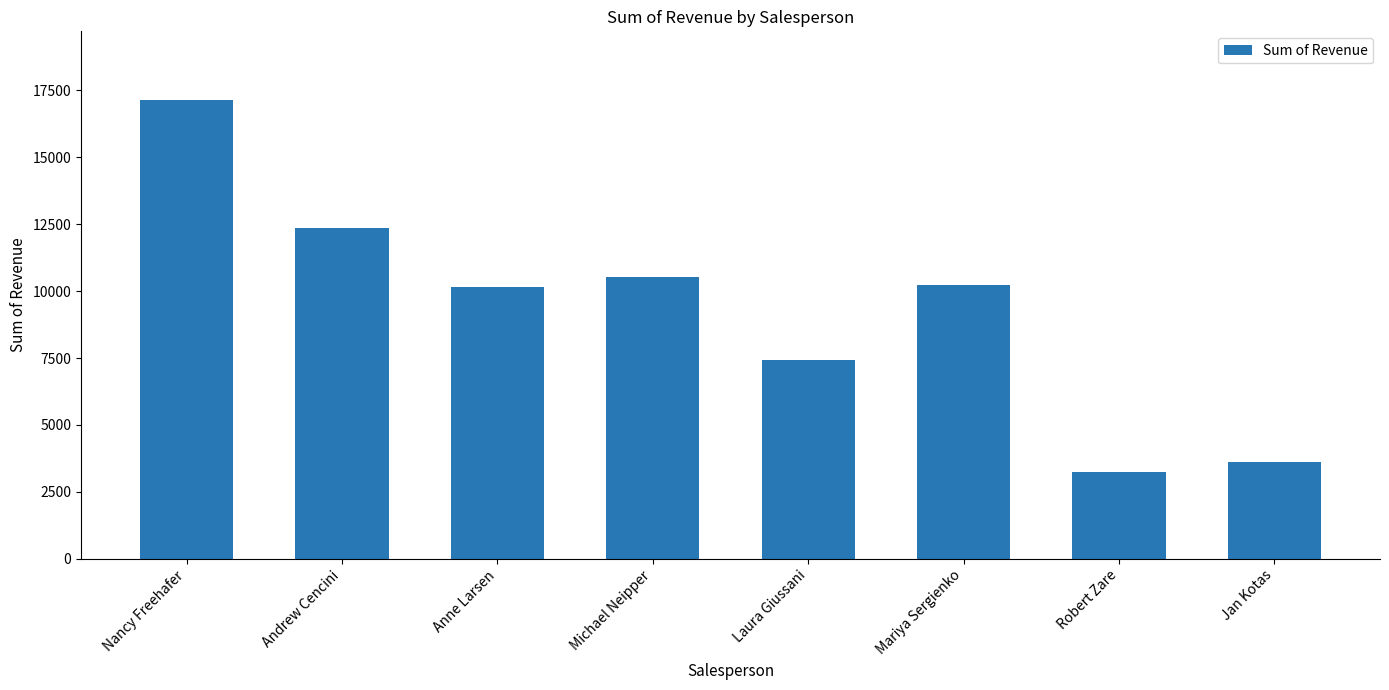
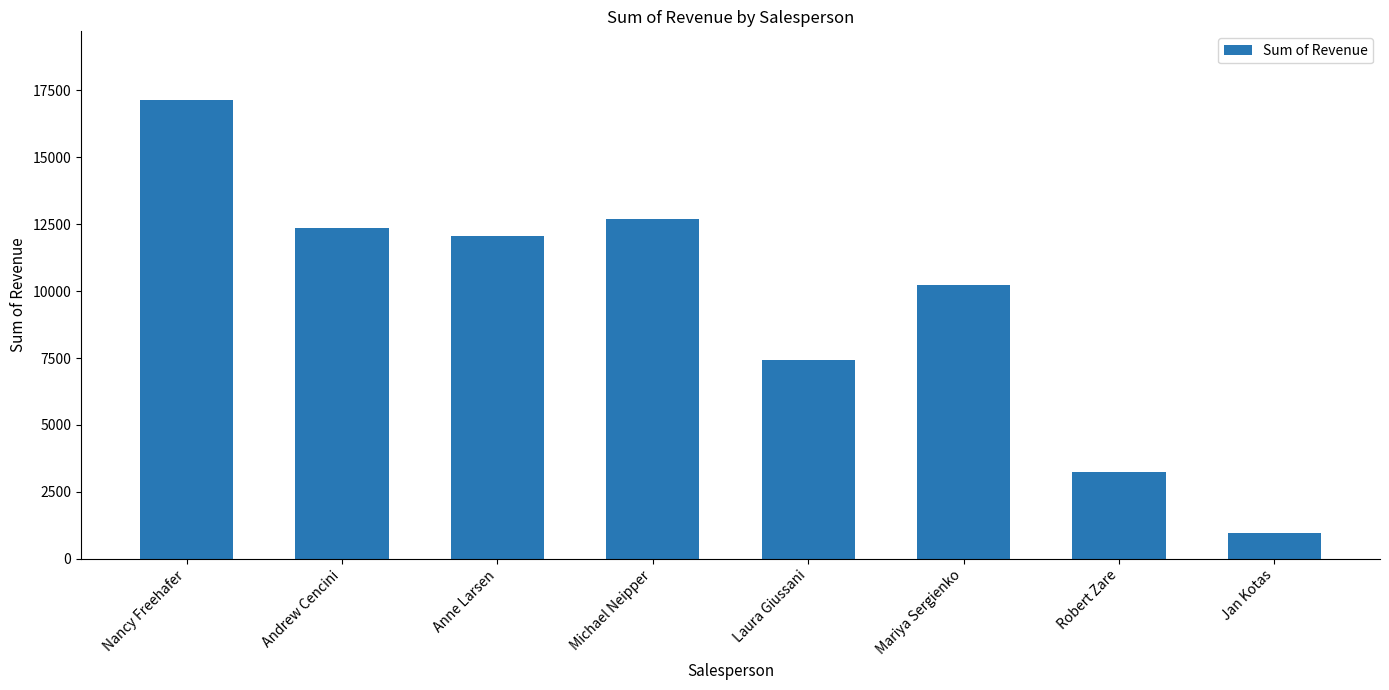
Anne Larsen: 10200 -> 12100
Michael Neipper: 10500 -> 12700
Jan Kotas: 3600 -> 1000
